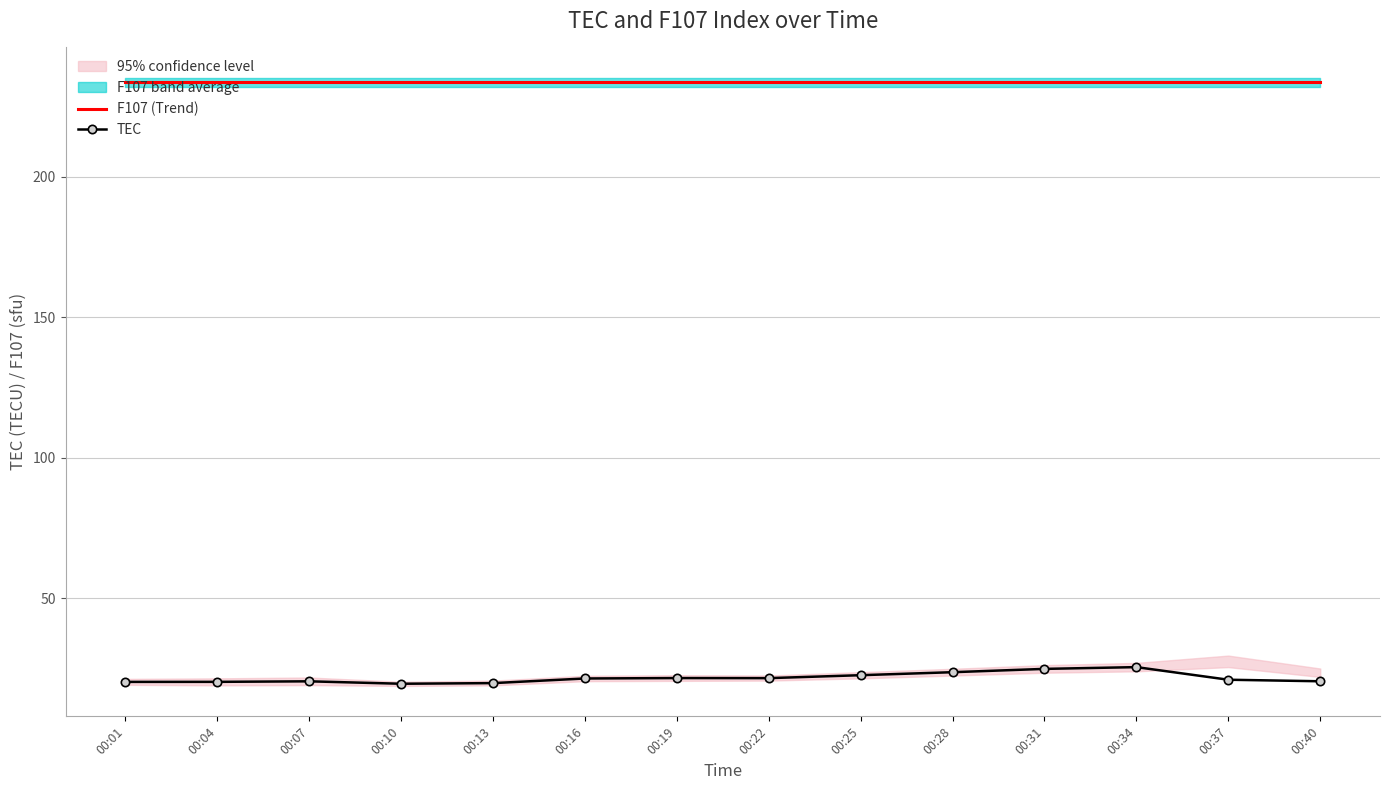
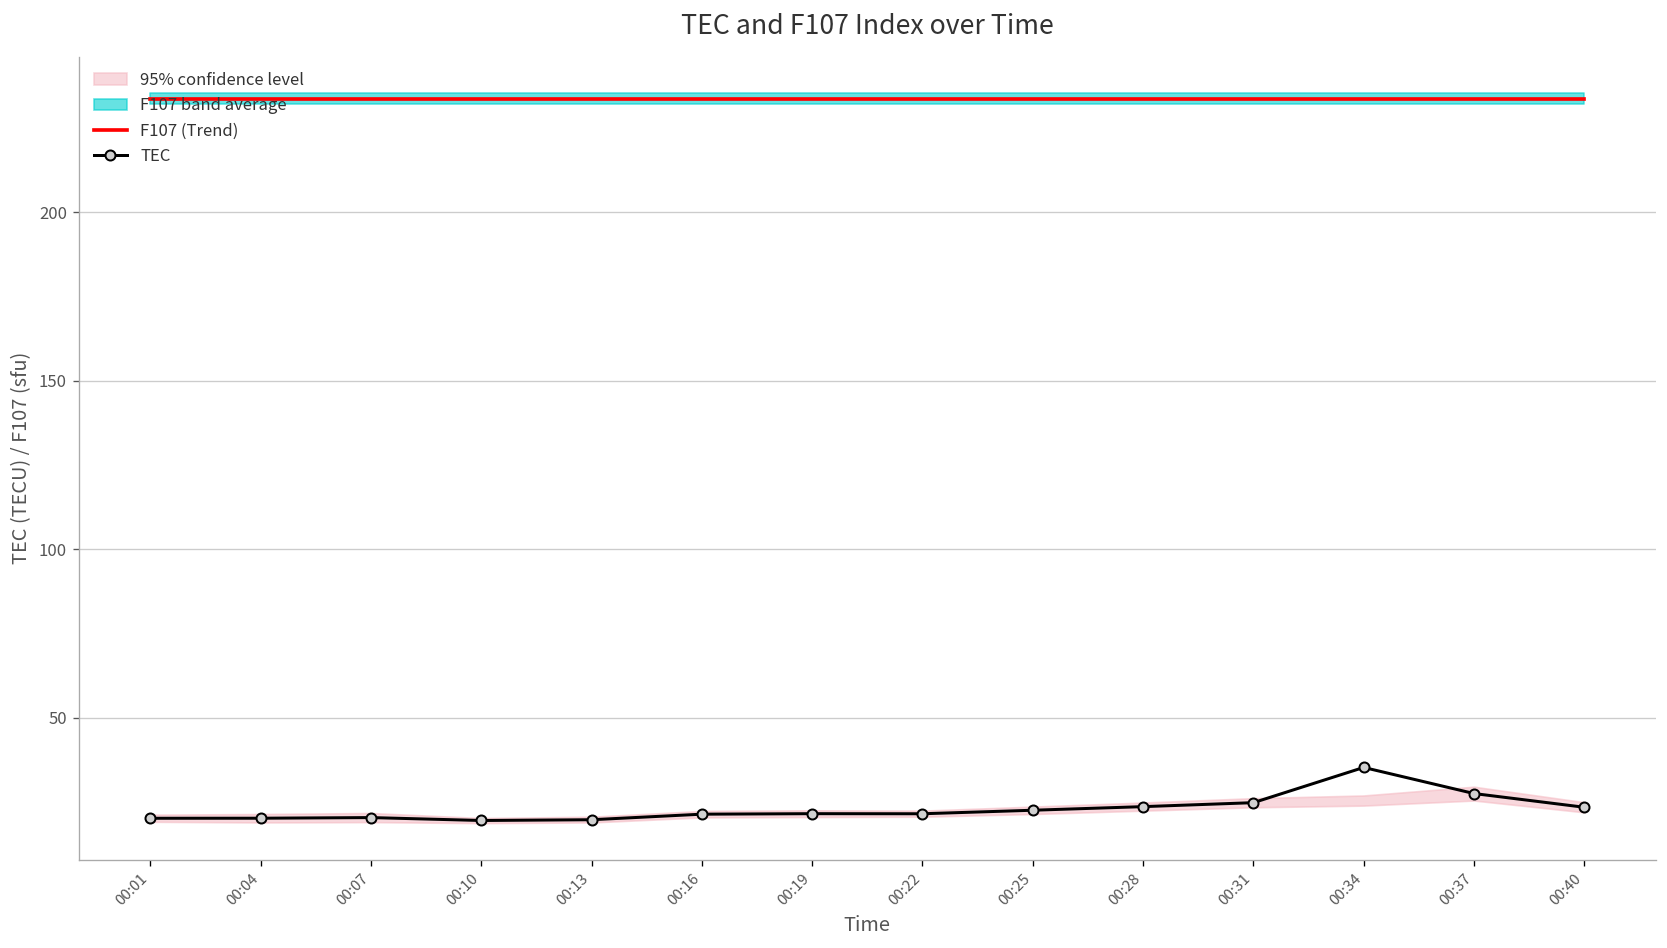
TEC, 00:34: 25 -> 35
TEC, 00:37: 21 -> 28
TEC, 00:40: 20 -> 24
